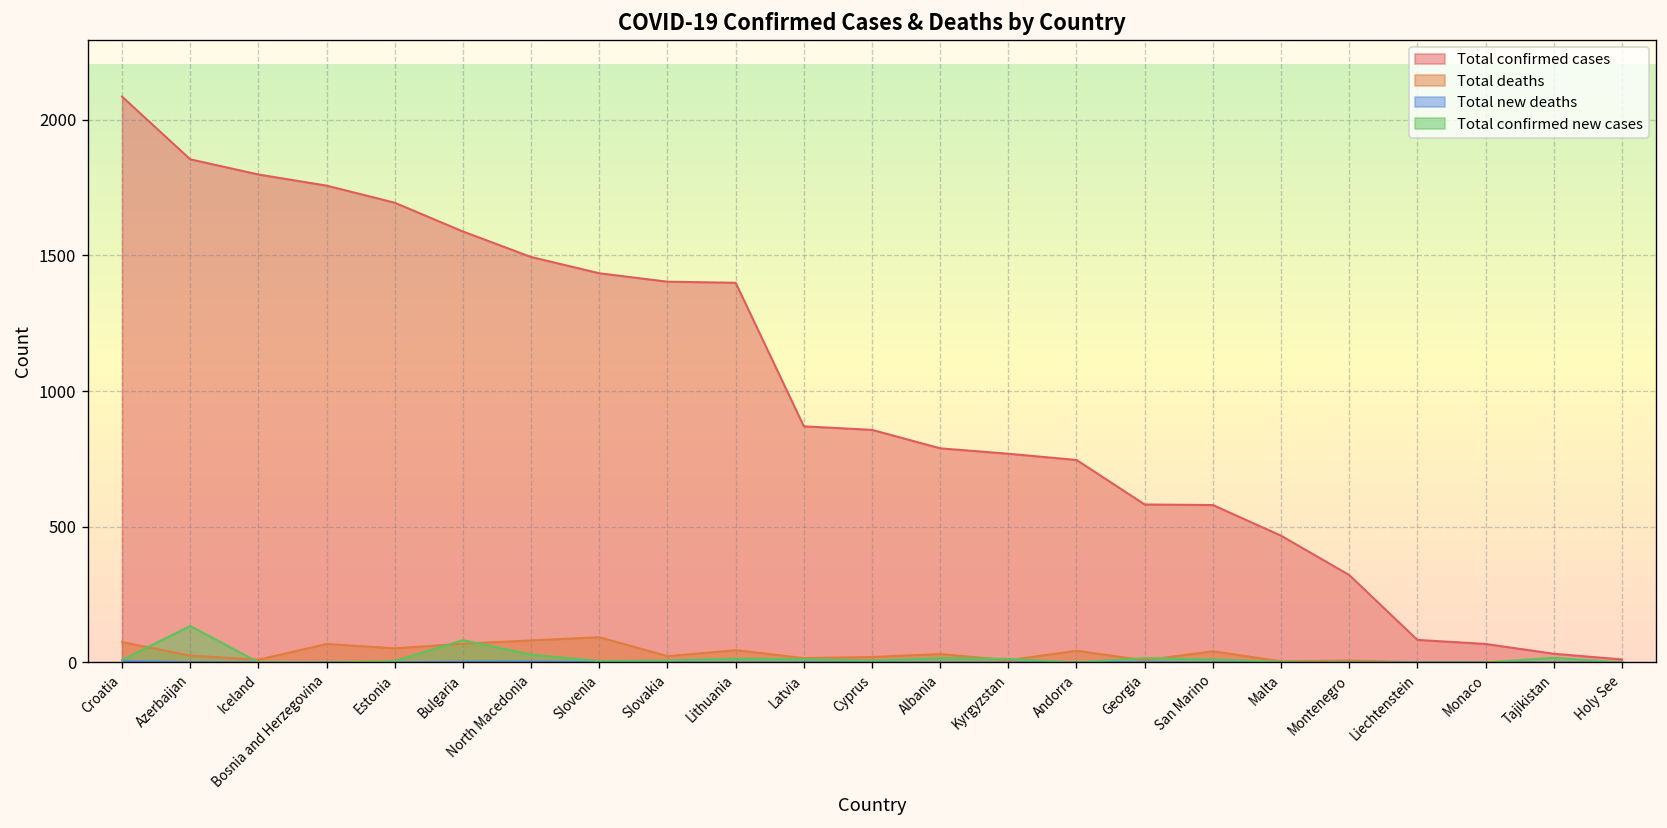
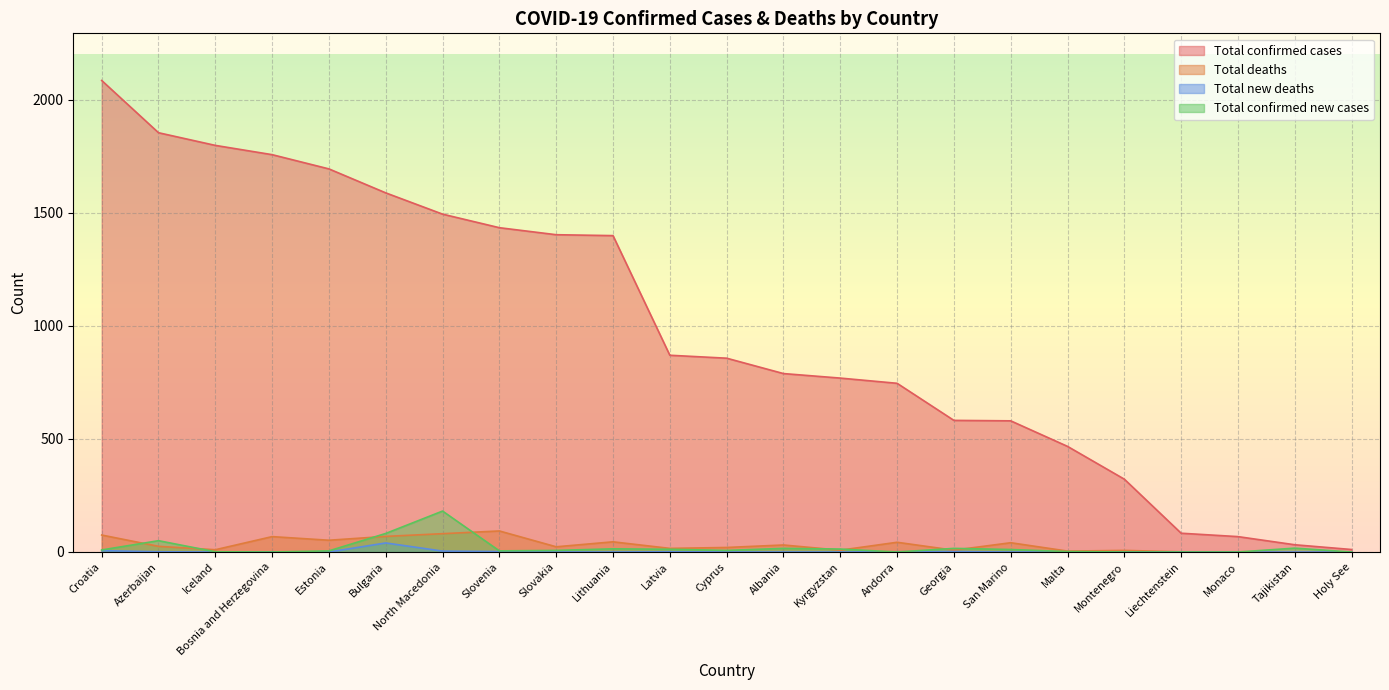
Total confirmed new cases, Azerbaijan: 130 -> 50
Total new deaths, Bulgaria: 0 -> 40
Total confirmed new cases, North Macedonia: 30 -> 180
